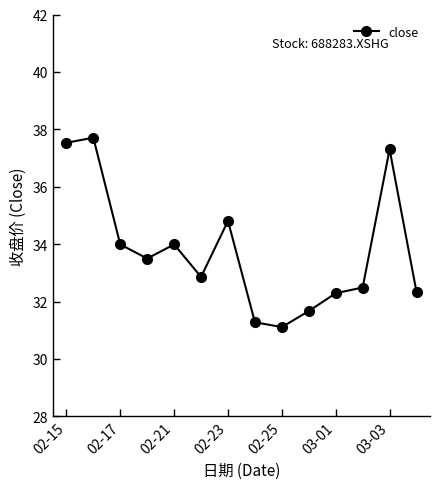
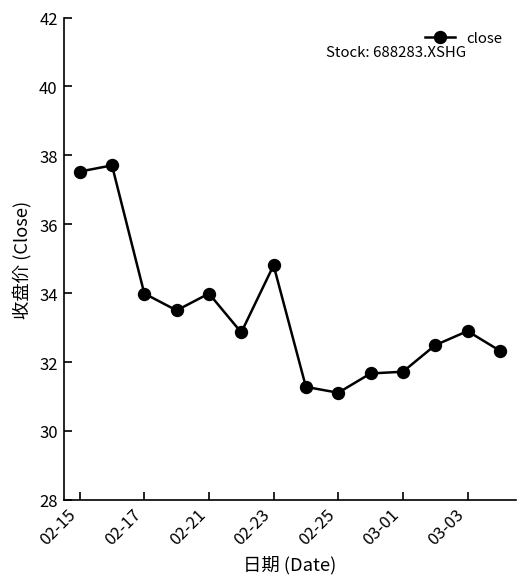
03-01: 32.3 -> 31.7
03-03: 37.3 -> 32.9
